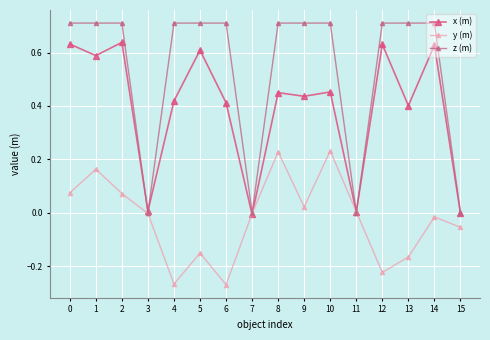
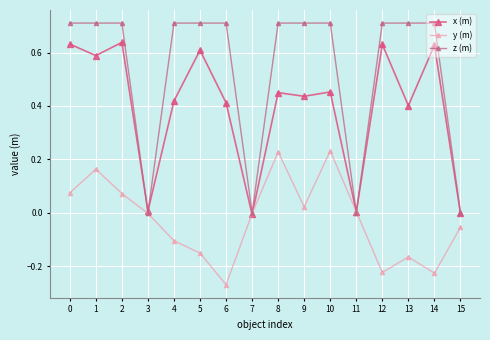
y (m), 4: -0.27 -> -0.11
y (m), 14: -0.02 -> -0.23
